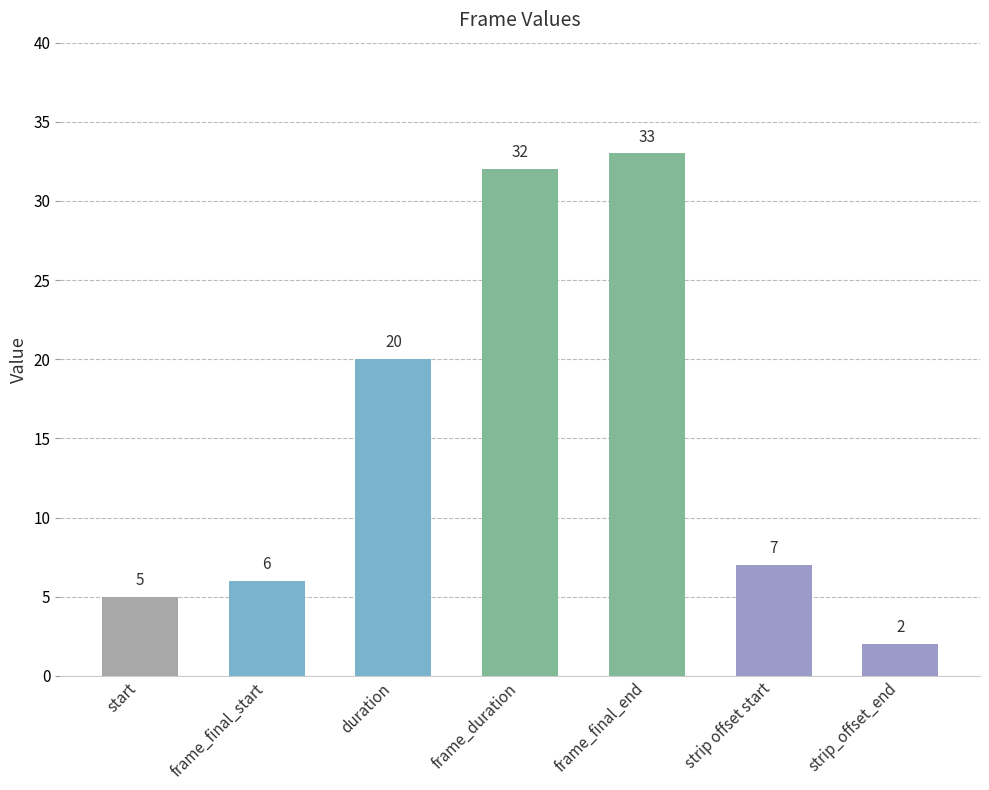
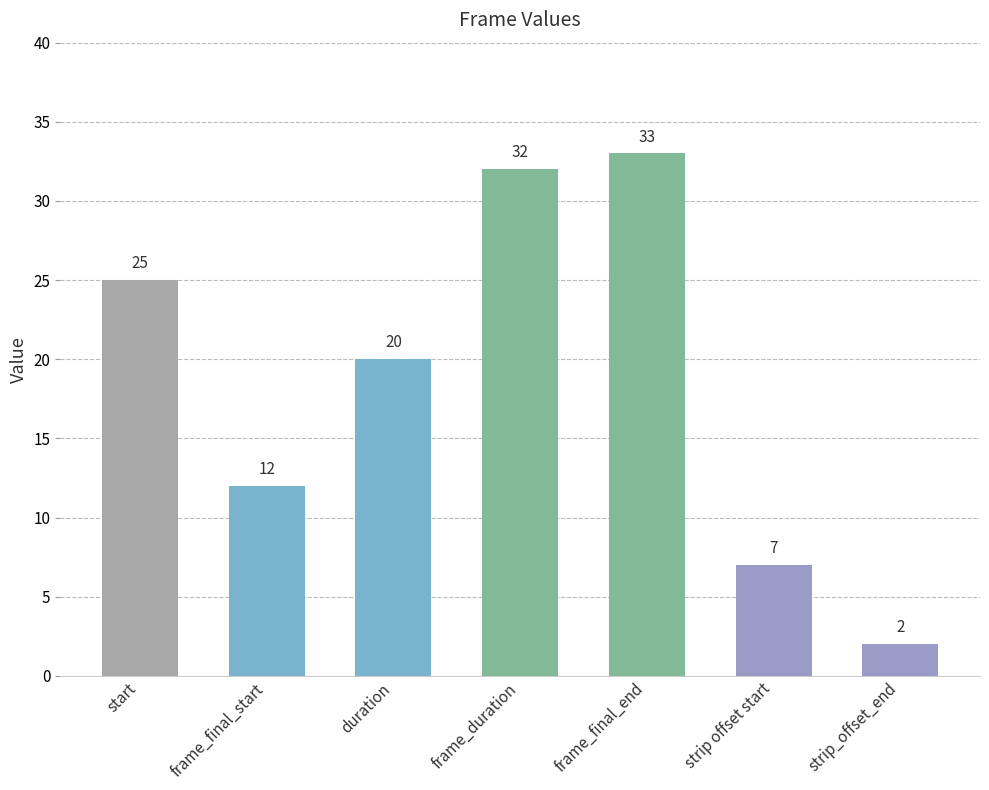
start: 5 -> 25
frame_final_start: 6 -> 12
